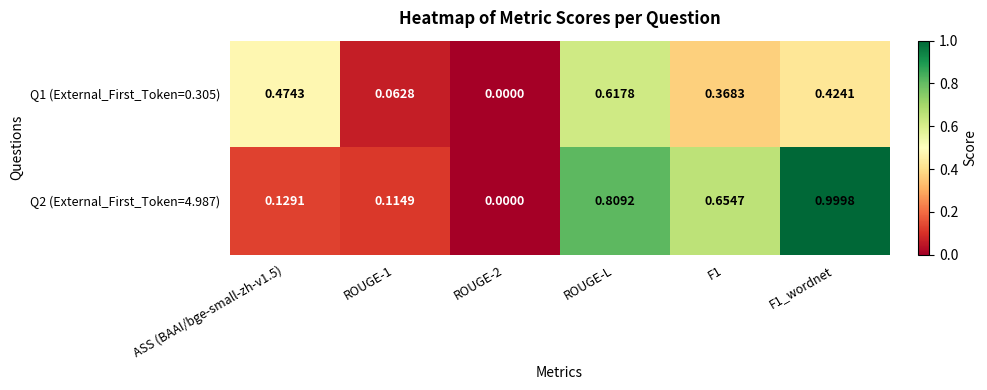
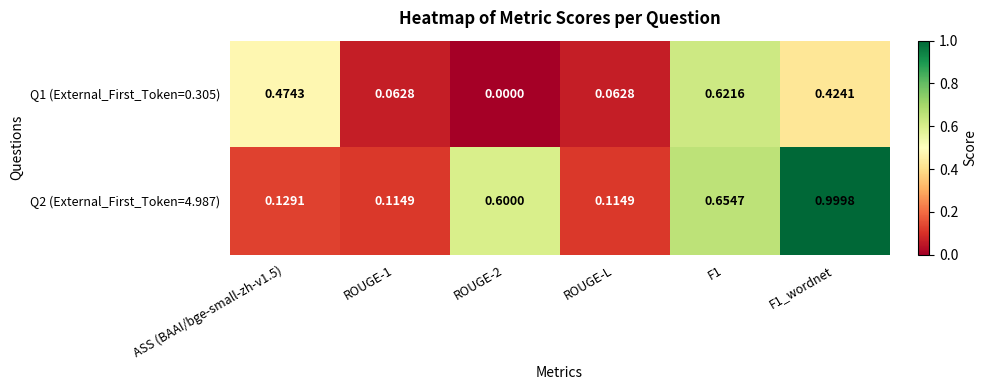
Q1 (External_First_Token=0.305), ROUGE-L: 0.6178 -> 0.0628
Q1 (External_First_Token=0.305), F1: 0.3683 -> 0.6216
Q2 (External_First_Token=4.987), ROUGE-2: 0.0000 -> 0.6000
Q2 (External_First_Token=4.987), ROUGE-L: 0.8092 -> 0.1149
